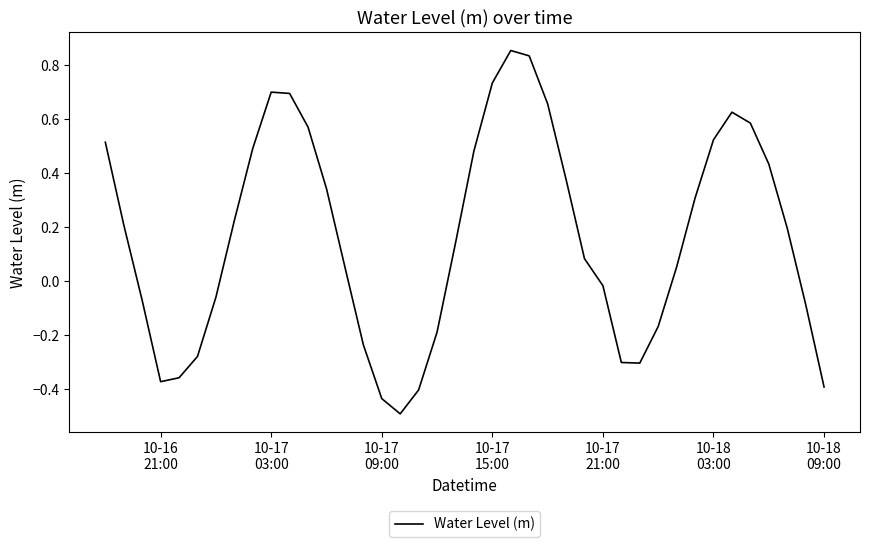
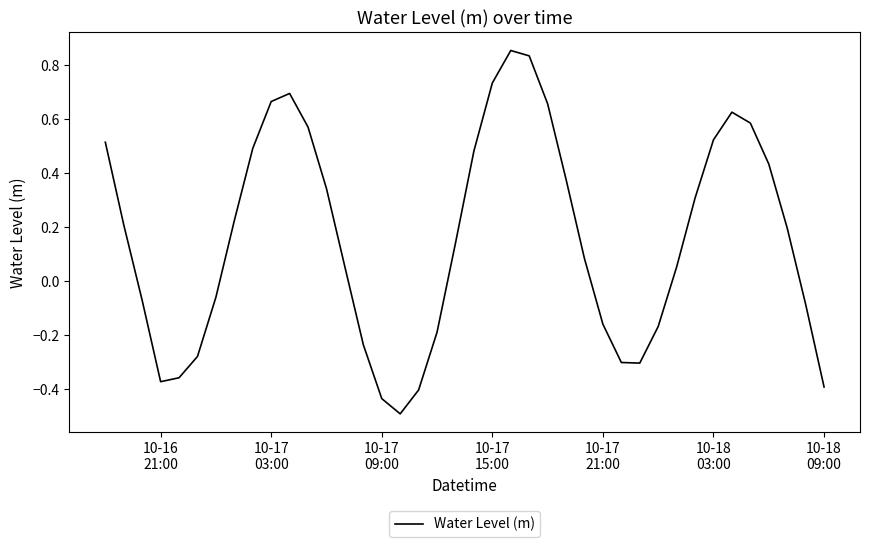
10-17 03:00: 0.70 -> 0.67
10-17 21:00: -0.02 -> -0.16
